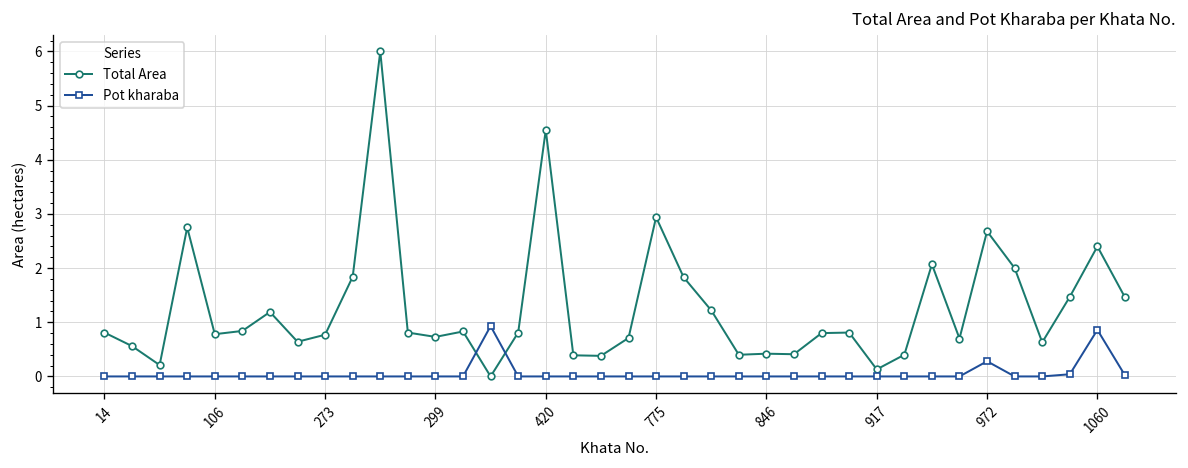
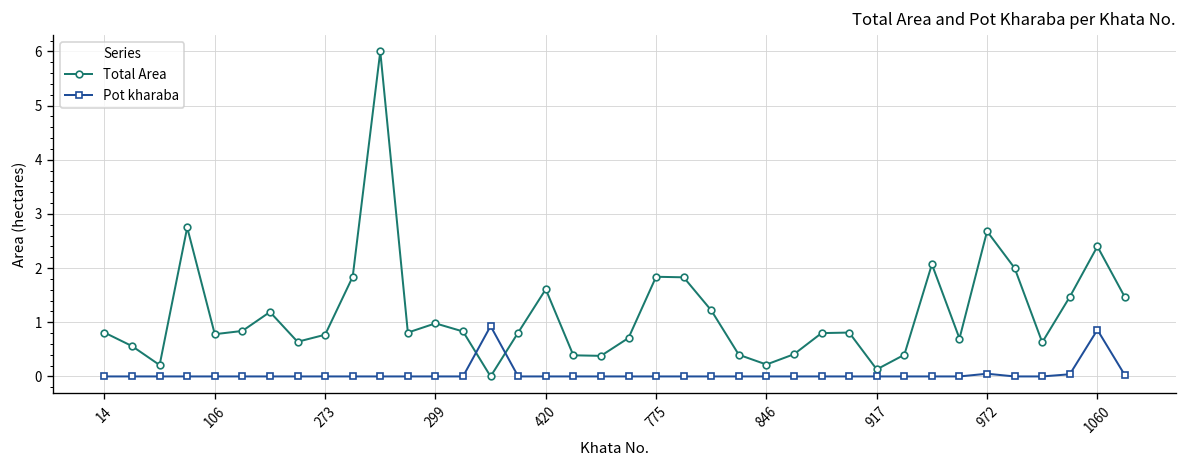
Total Area, 299: 0.7 -> 1.0
Total Area, 420: 4.6 -> 1.6
Total Area, 775: 2.9 -> 1.8
Total Area, 846: 0.4 -> 0.2
Pot kharaba, 972: 0.3 -> 0.1
